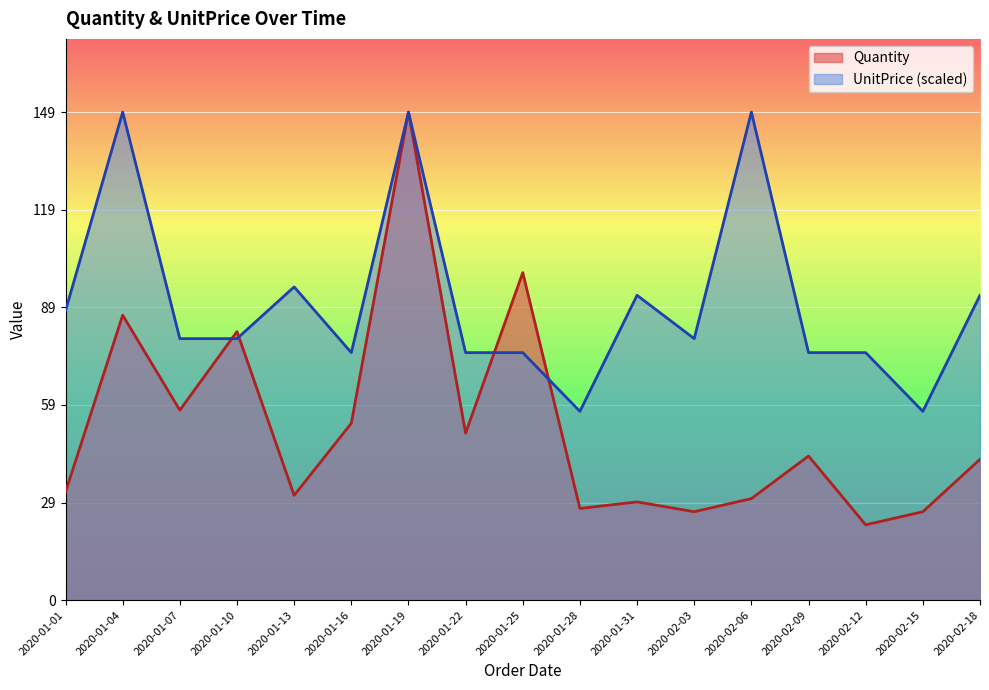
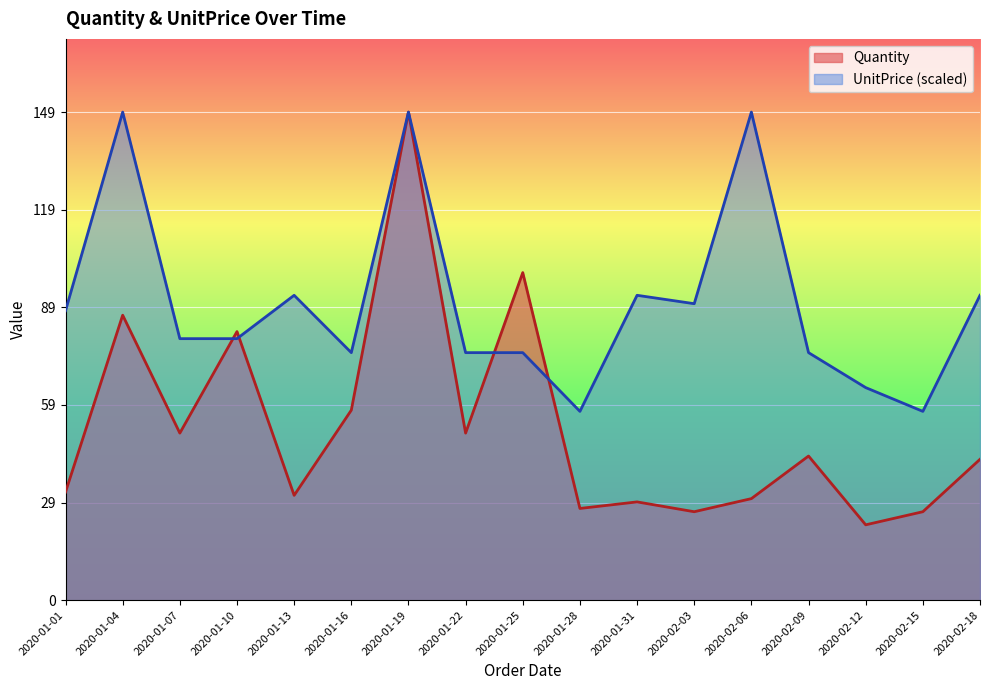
Quantity, 2020-01-07: 58 -> 51
UnitPrice (scaled), 2020-01-13: 96 -> 93
Quantity, 2020-01-16: 54 -> 58
UnitPrice (scaled), 2020-02-03: 80 -> 91
UnitPrice (scaled), 2020-02-12: 76 -> 65
